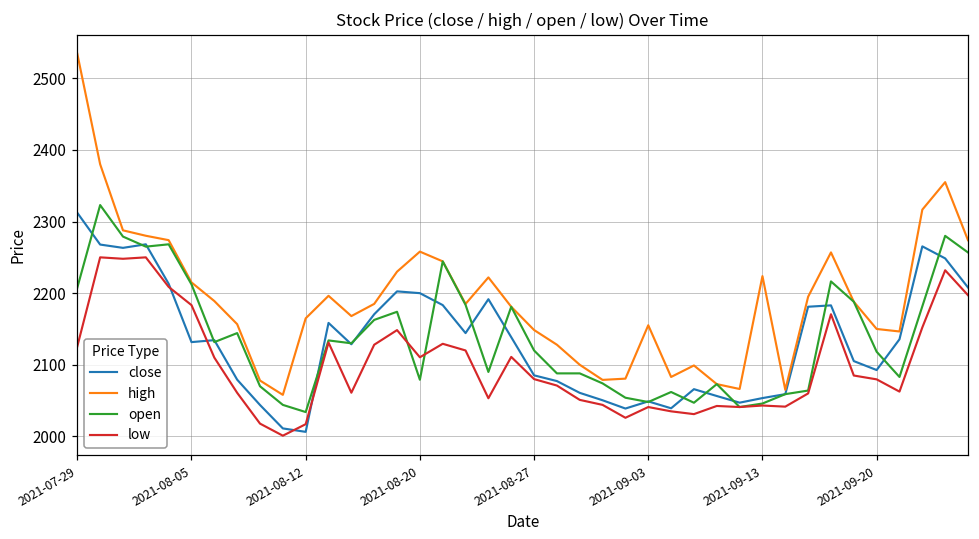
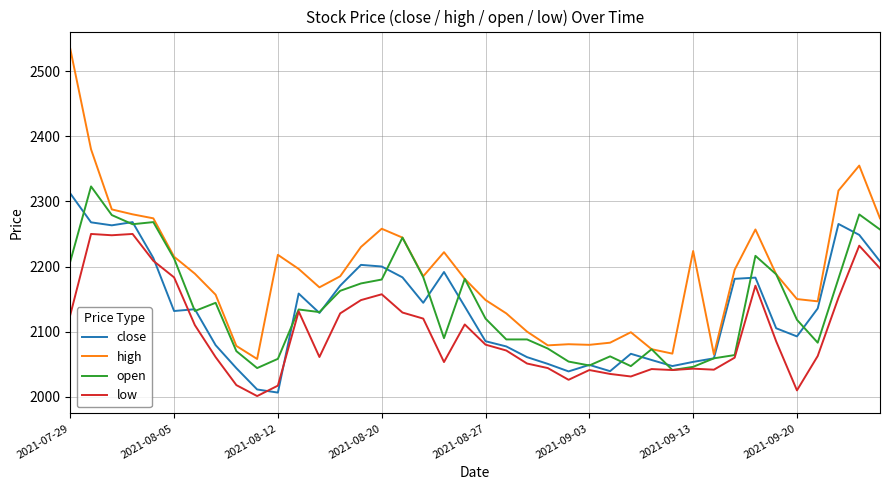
high, 2021-08-12: 2160 -> 2220
open, 2021-08-12: 2030 -> 2060
open, 2021-08-20: 2080 -> 2180
low, 2021-08-20: 2110 -> 2160
high, 2021-09-03: 2160 -> 2080
low, 2021-09-20: 2080 -> 2010
